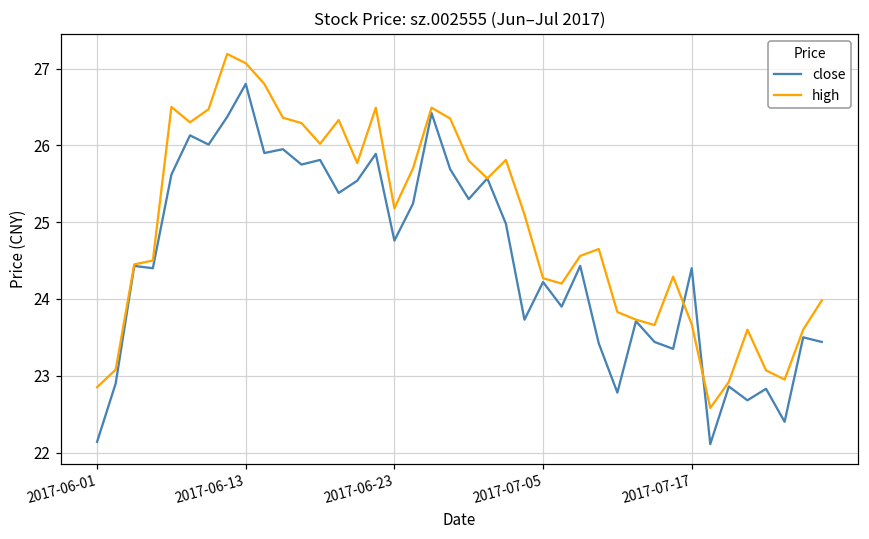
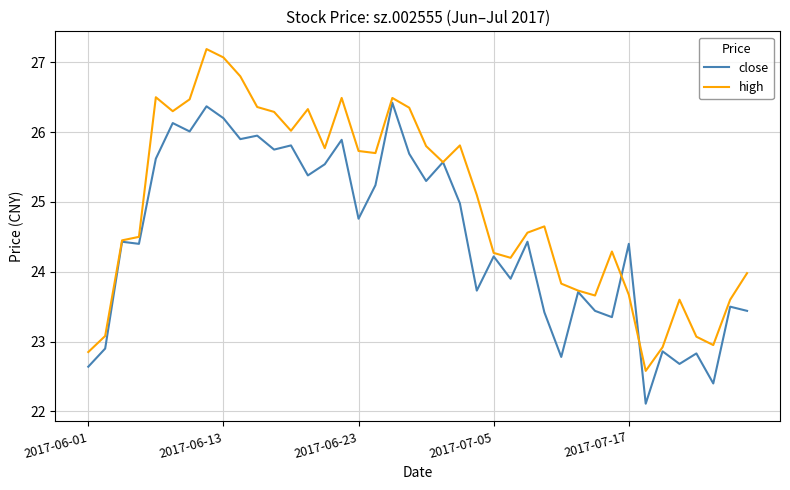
close, 2017-06-01: 22.1 -> 22.6
close, 2017-06-13: 26.8 -> 26.2
high, 2017-06-23: 25.2 -> 25.7
